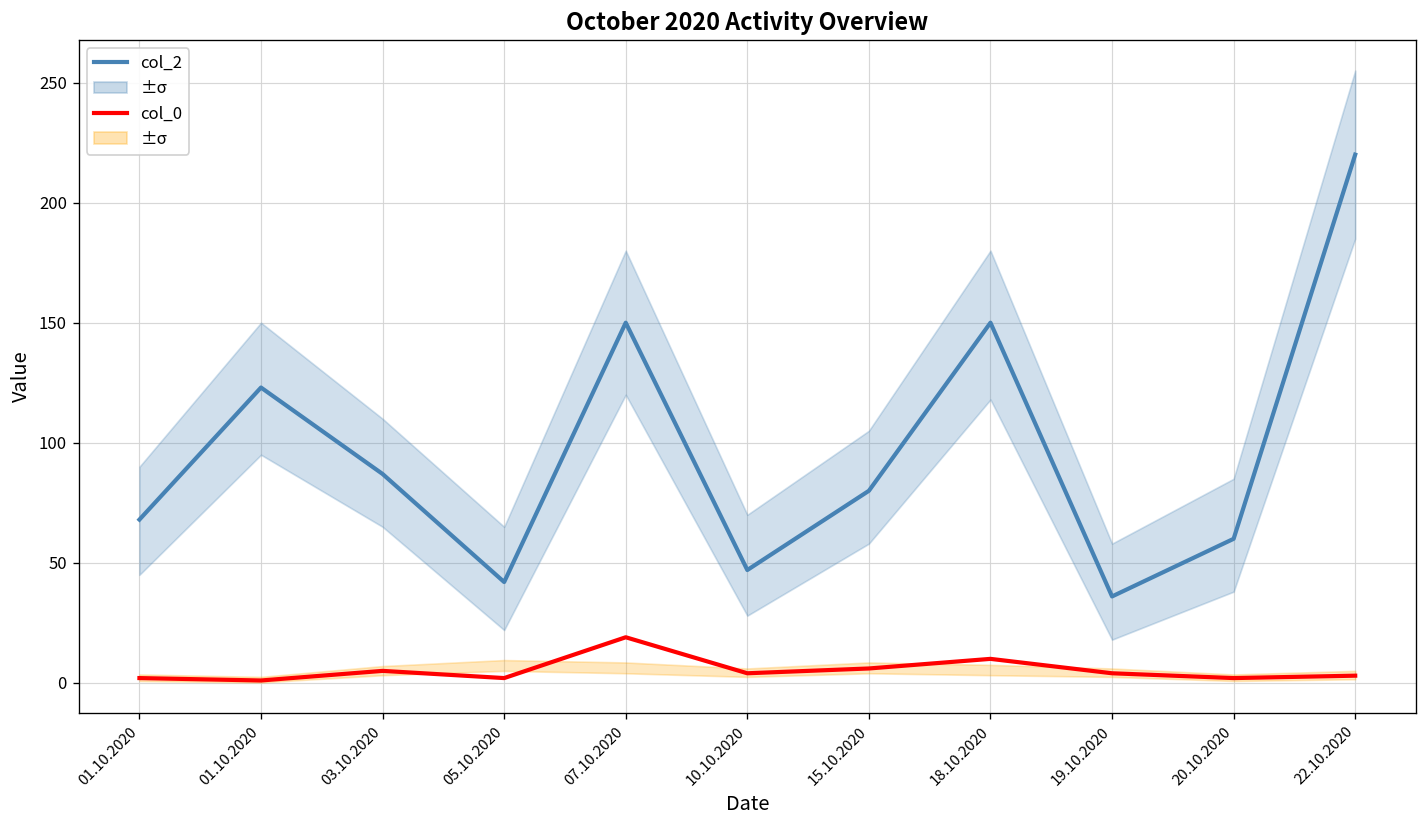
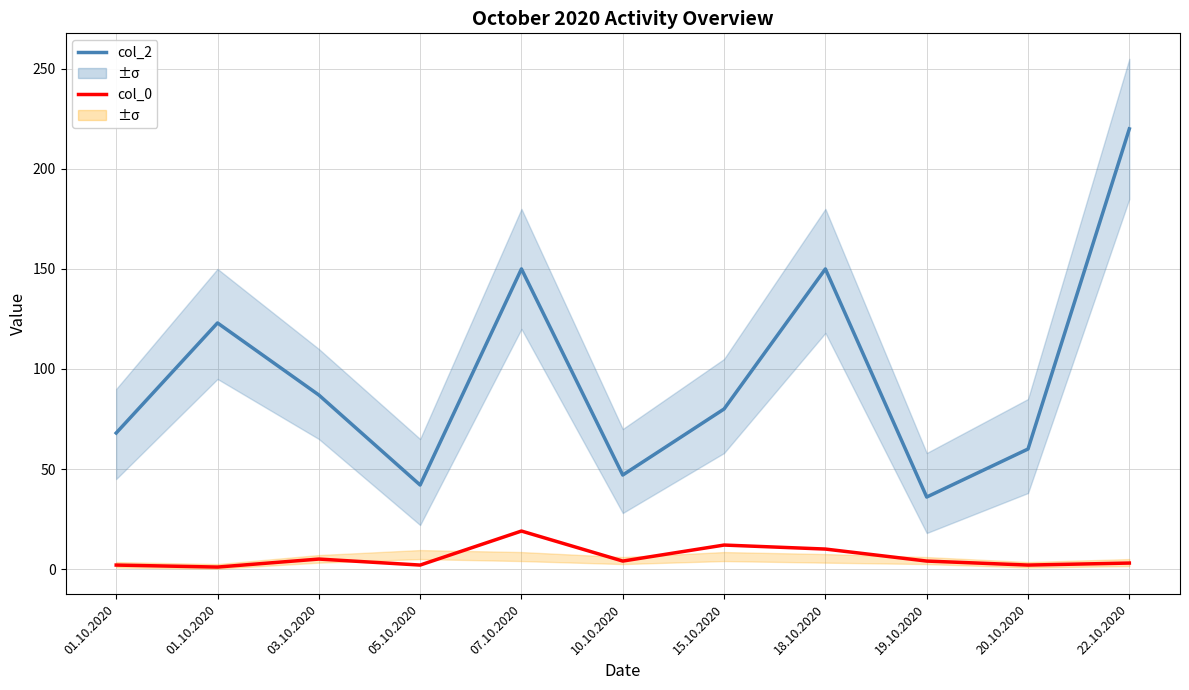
col_0, 15.10.2020: 6 -> 12
